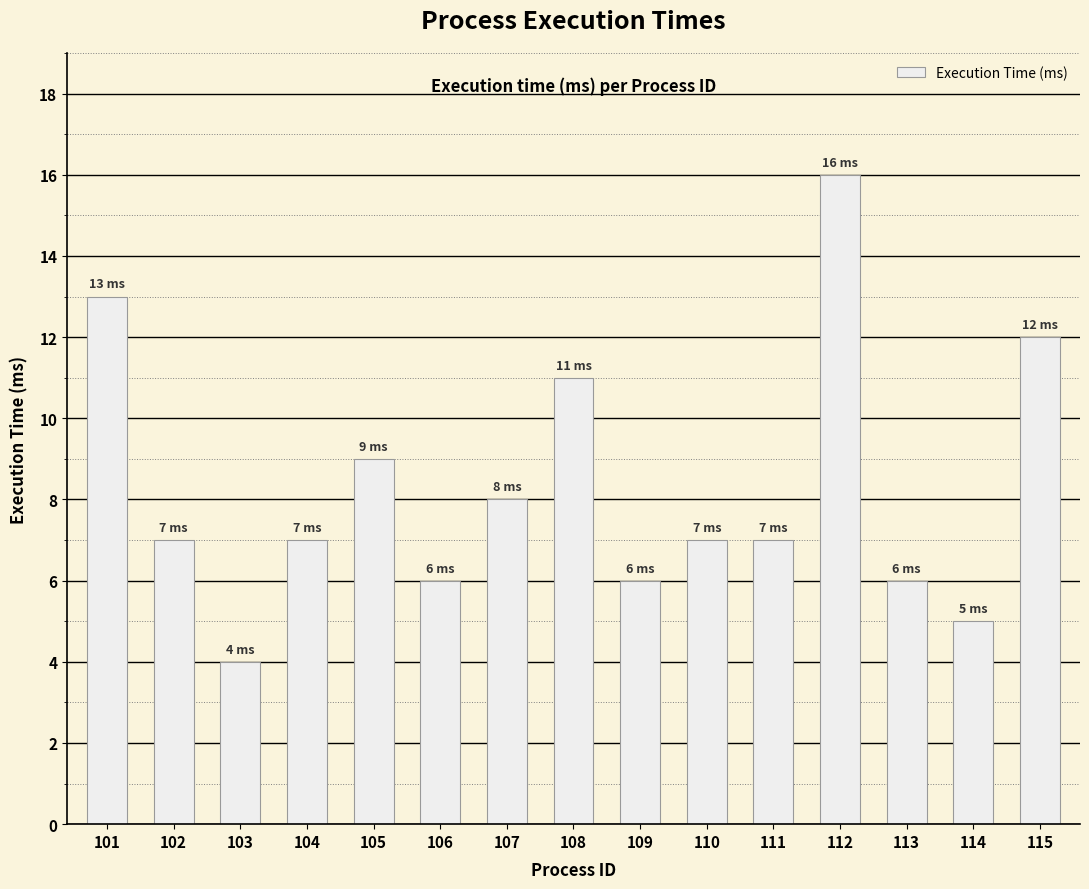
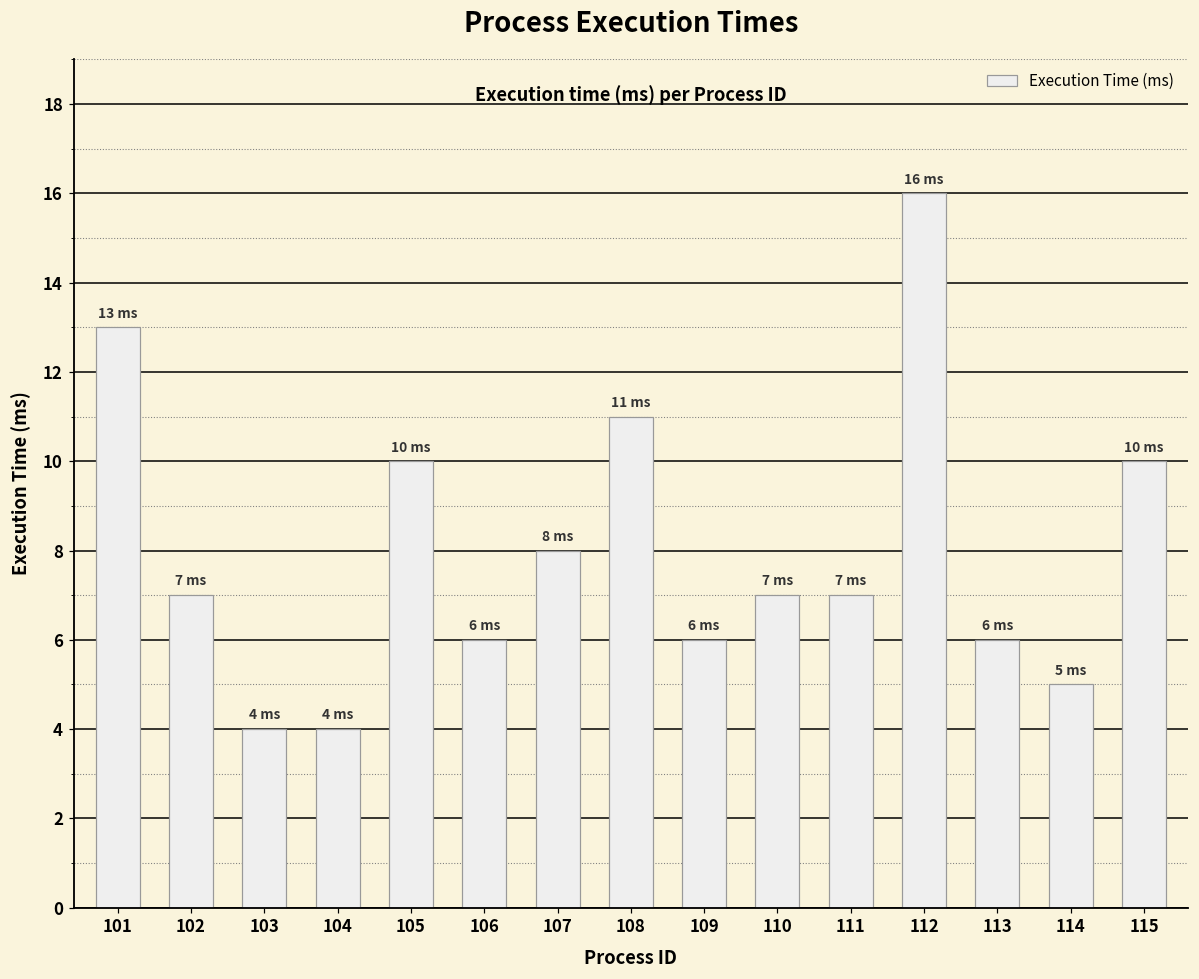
104: 7 -> 4
105: 9 -> 10
115: 12 -> 10
